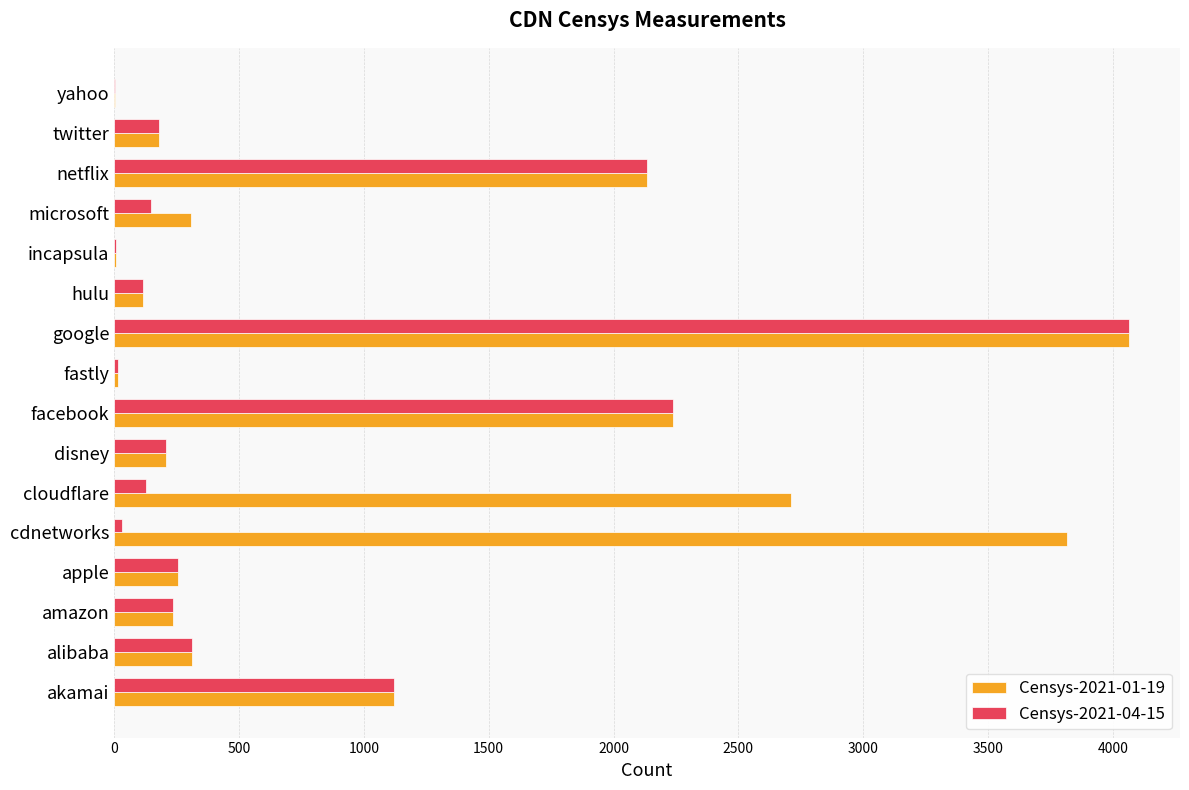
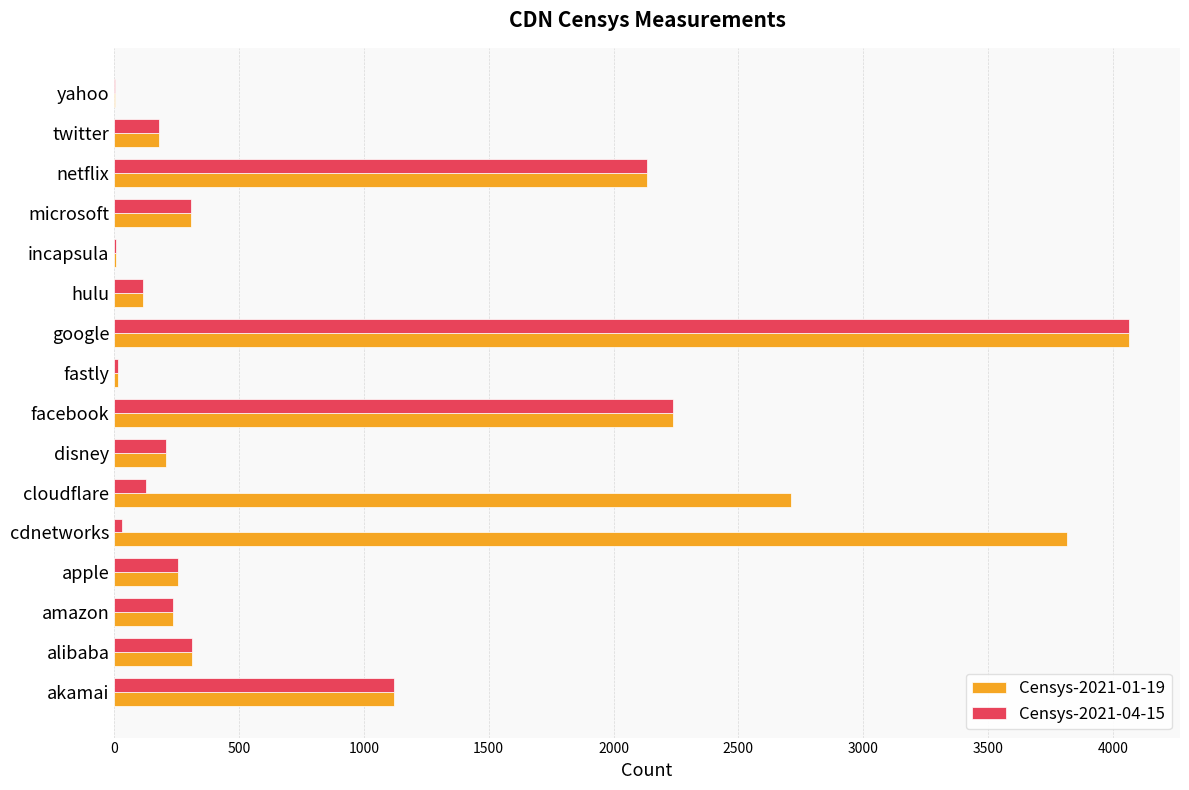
Censys-2021-04-15, microsoft: 150 -> 310
